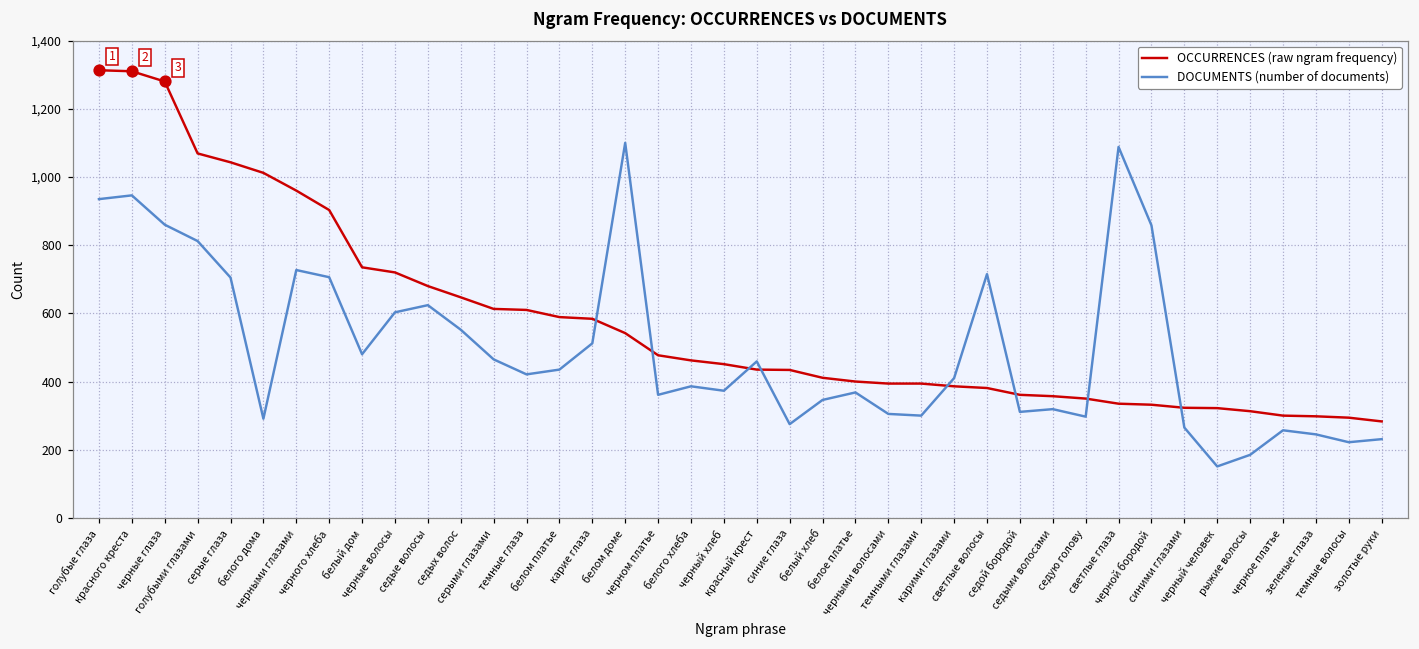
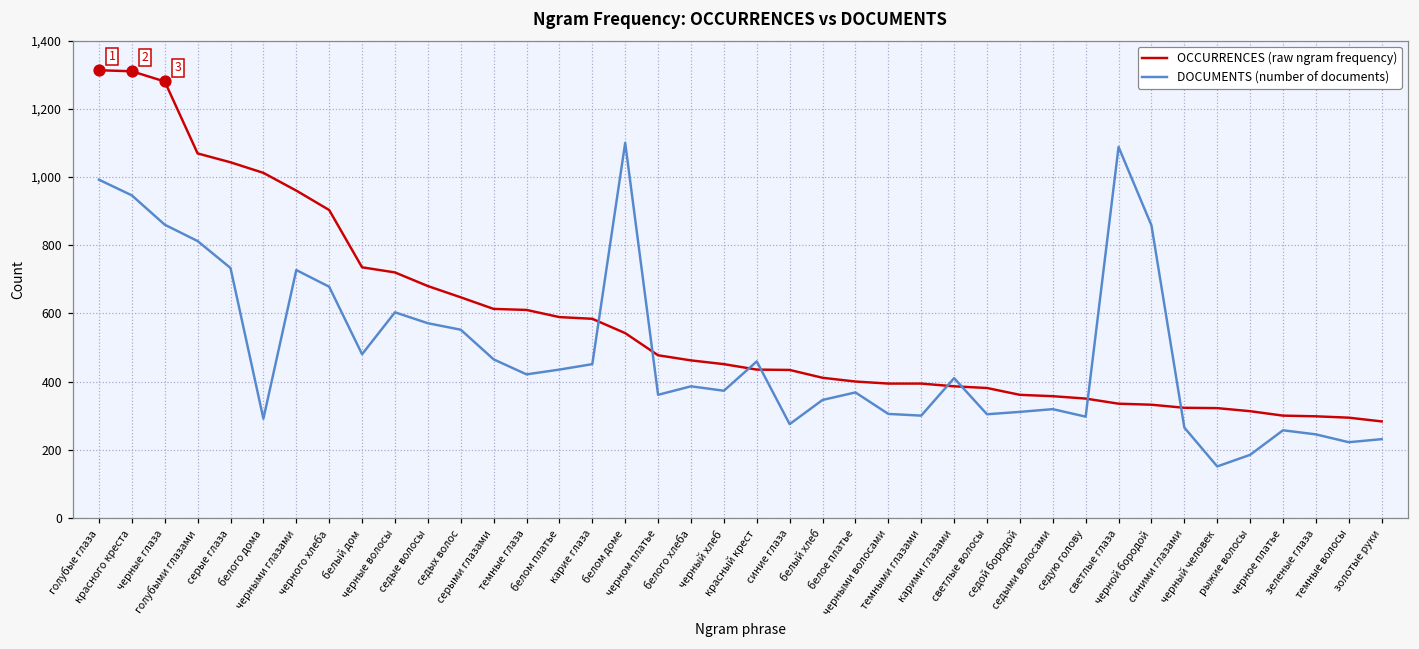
DOCUMENTS (number of documents), голубые глаза: 940 -> 990
DOCUMENTS (number of documents), серые глаза: 710 -> 730
DOCUMENTS (number of documents), черного хлеба: 710 -> 680
DOCUMENTS (number of documents), седые волосы: 620 -> 570
DOCUMENTS (number of documents), карие глаза: 510 -> 450
DOCUMENTS (number of documents), светлые волосы: 720 -> 300
